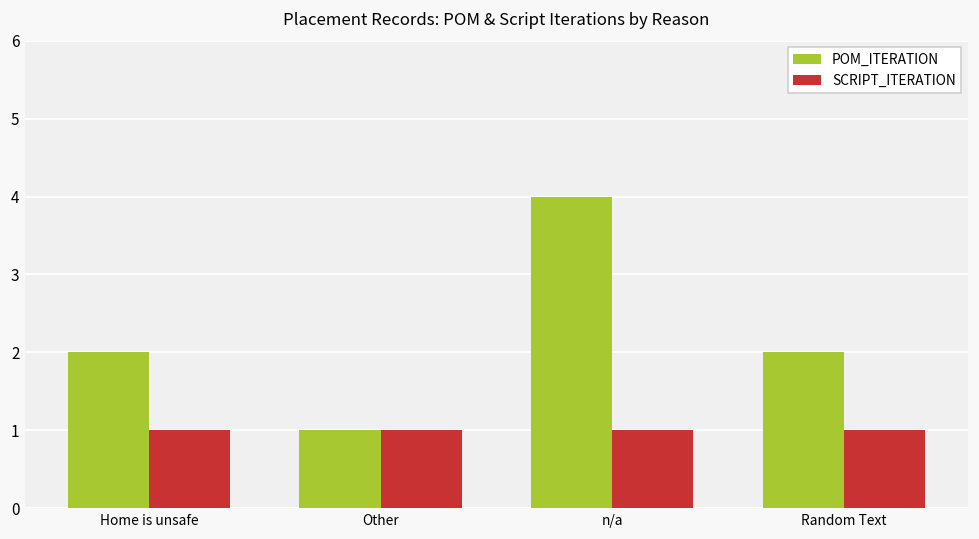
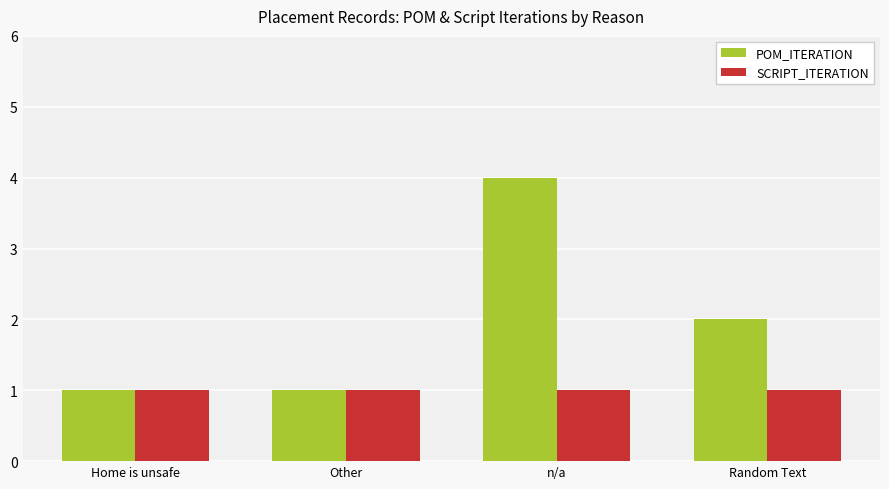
POM_ITERATION, Home is unsafe: 2 -> 1
